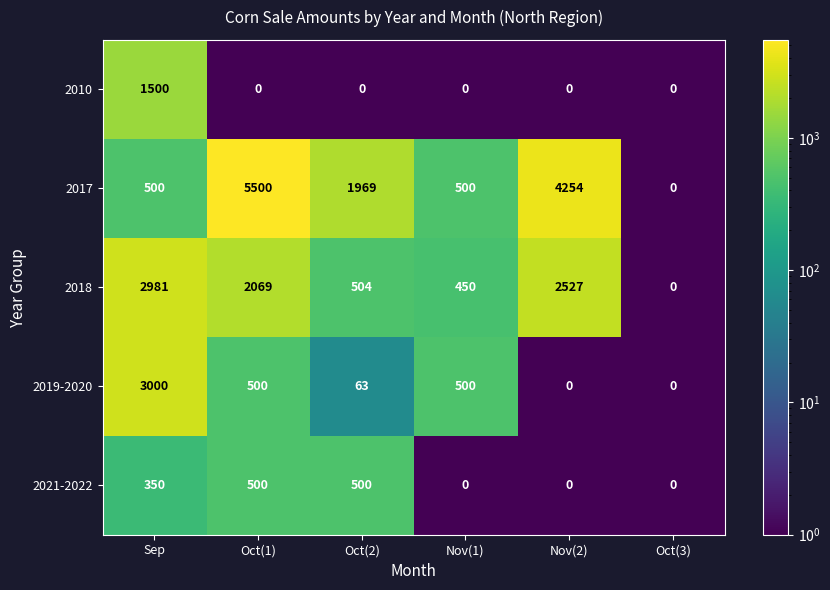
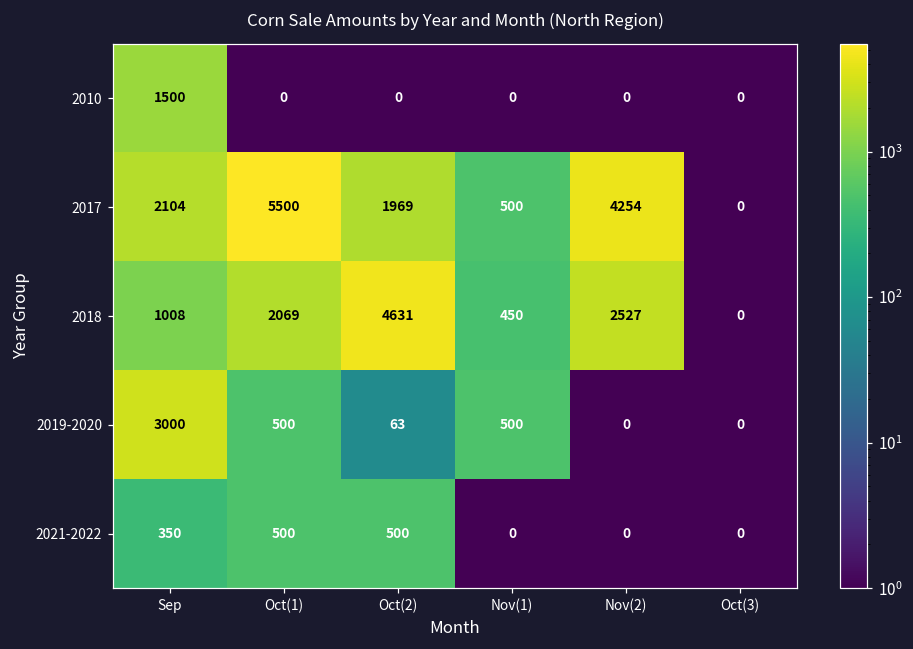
2017, Sep: 500 -> 2104
2018, Sep: 2981 -> 1008
2018, Oct(2): 504 -> 4631
